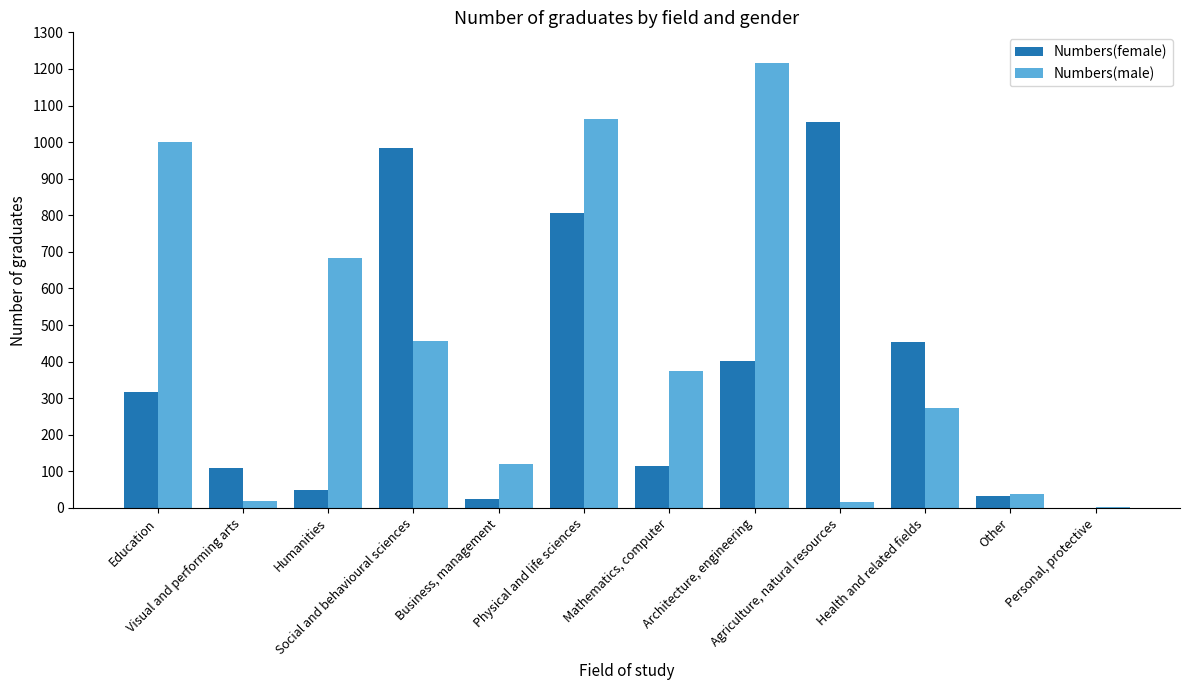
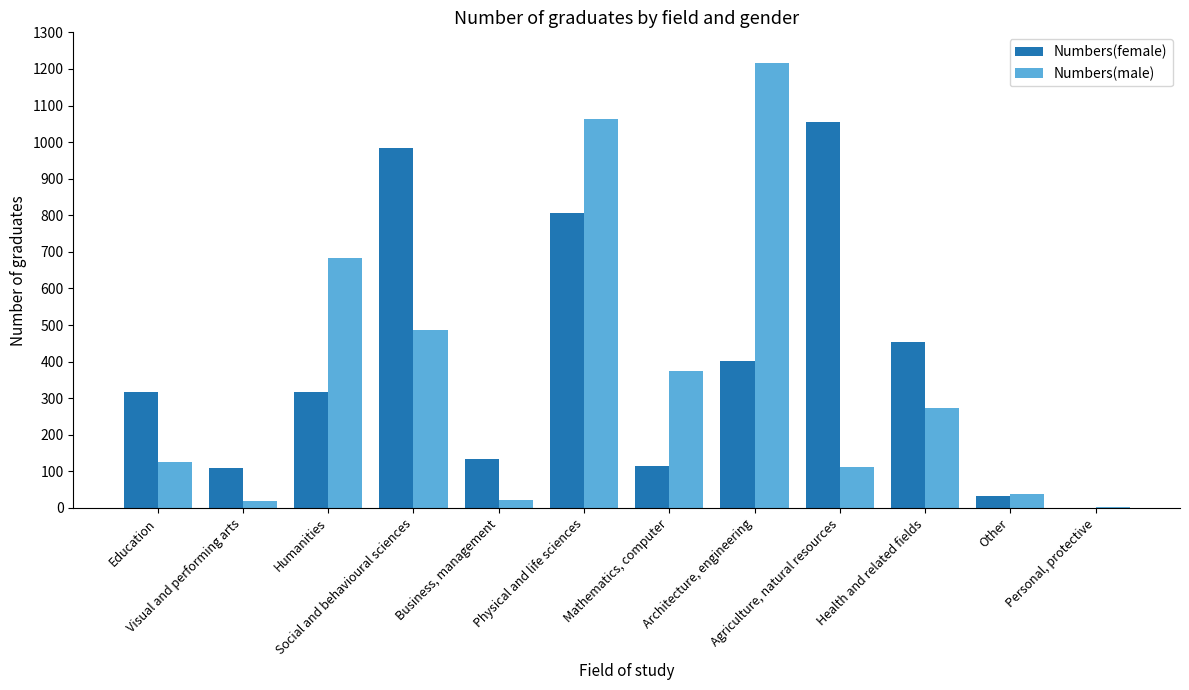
Numbers(male), Education: 1000 -> 130
Numbers(female), Humanities: 50 -> 320
Numbers(male), Social and behavioural sciences: 460 -> 490
Numbers(female), Business, management: 20 -> 140
Numbers(male), Business, management: 120 -> 20
Numbers(male), Agriculture, natural resources: 20 -> 110
